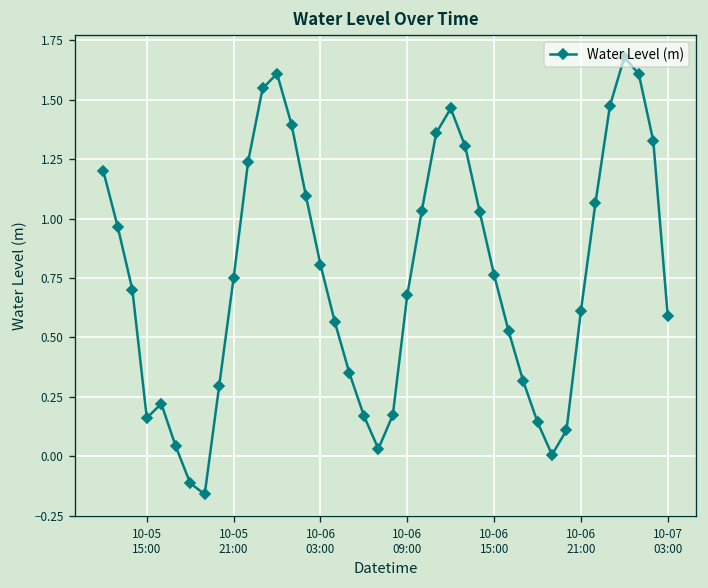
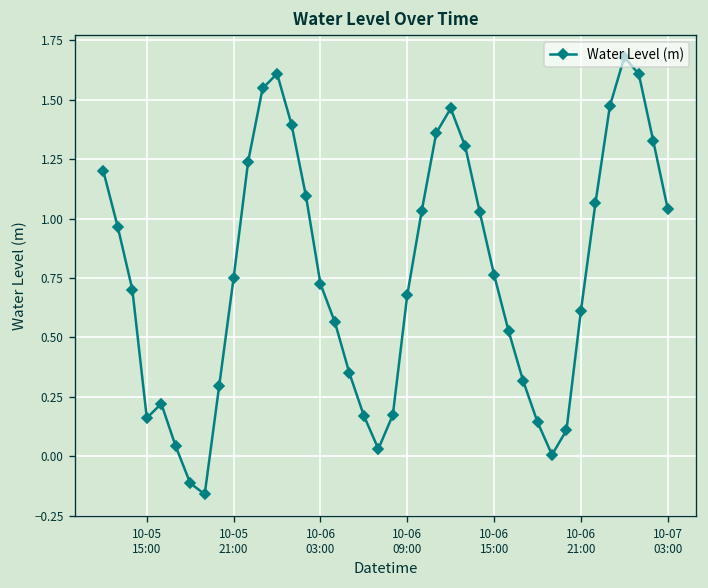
10-06 03:00: 0.81 -> 0.73
10-07 03:00: 0.59 -> 1.04
